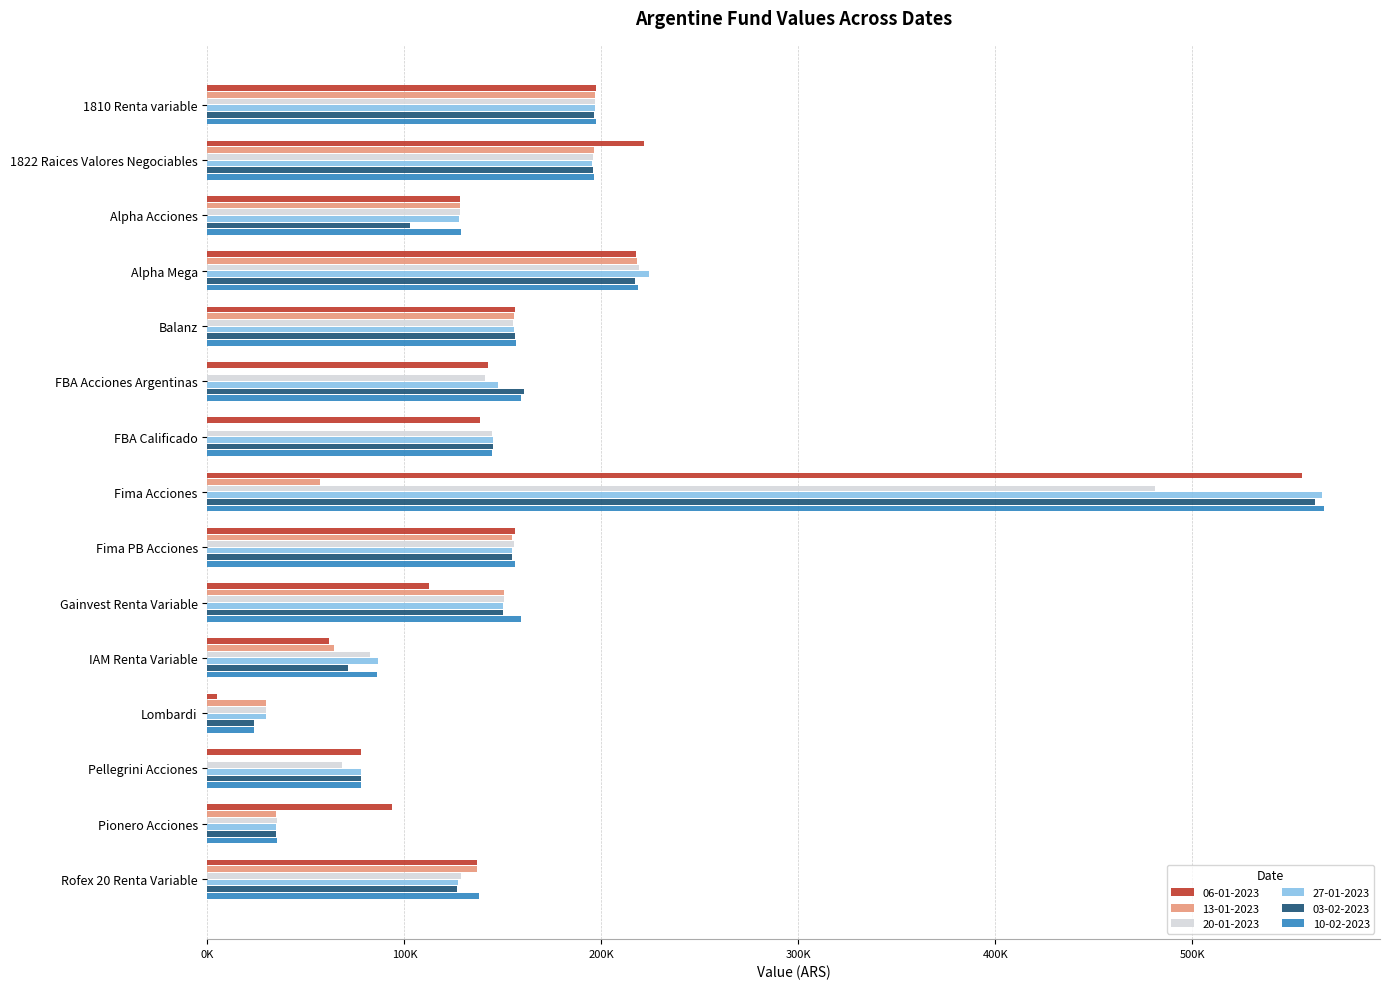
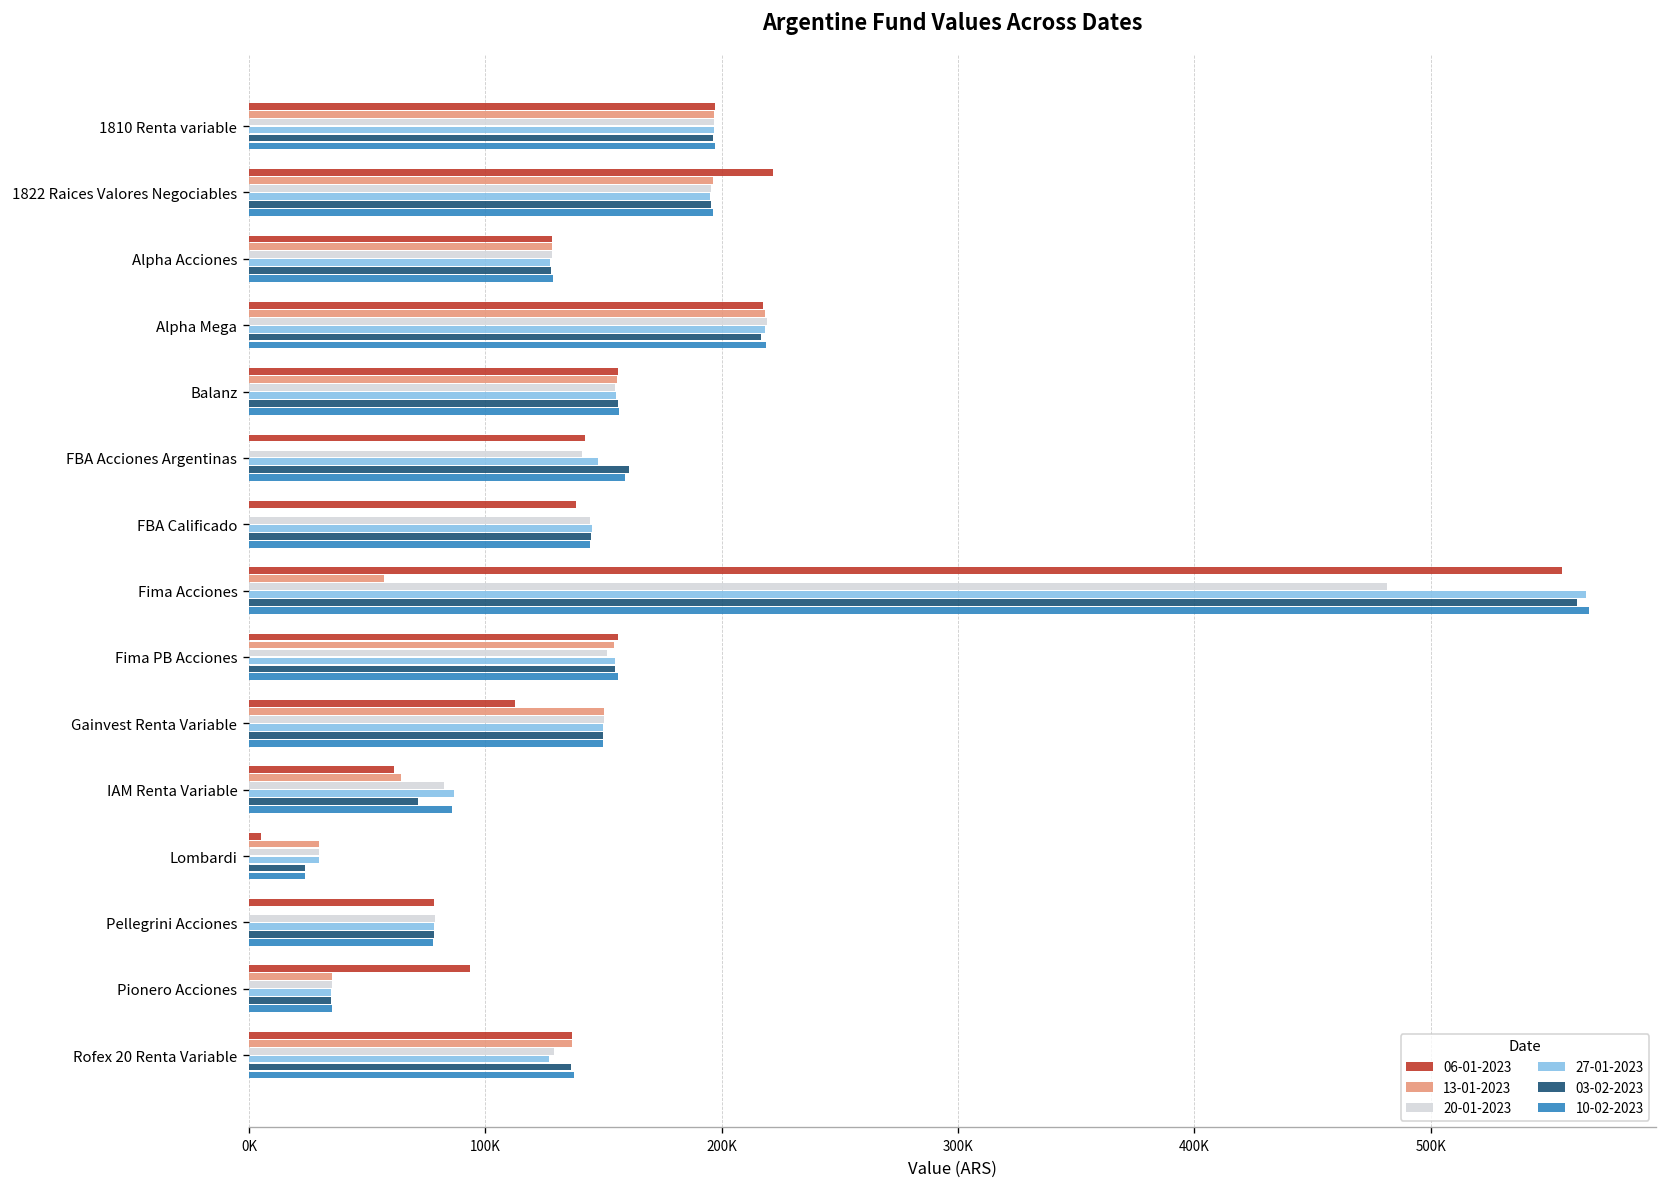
03-02-2023, Alpha Acciones: 103000 -> 128000
27-01-2023, Alpha Mega: 224000 -> 219000
20-01-2023, Fima PB Acciones: 156000 -> 151000
10-02-2023, Gainvest Renta Variable: 159000 -> 150000
20-01-2023, Pellegrini Acciones: 68000 -> 79000
03-02-2023, Rofex 20 Renta Variable: 127000 -> 136000
